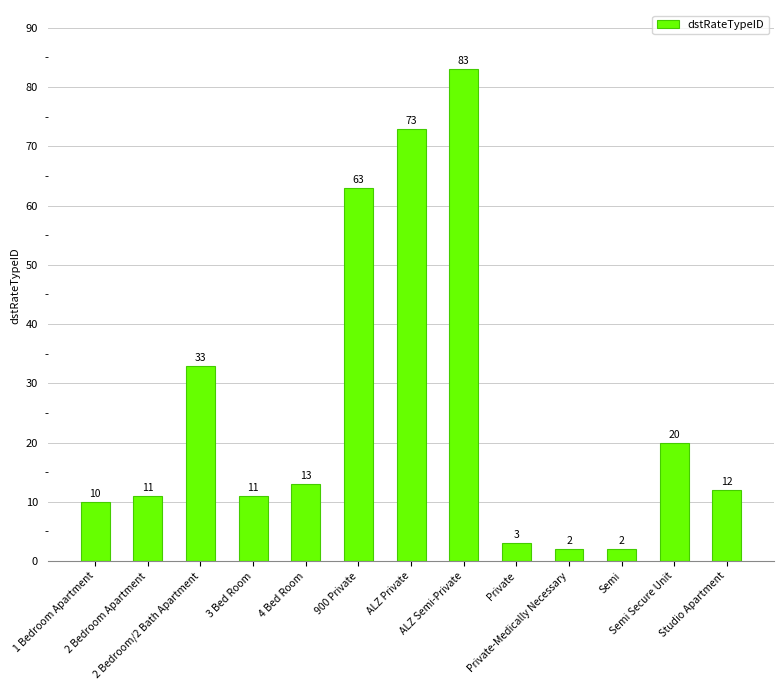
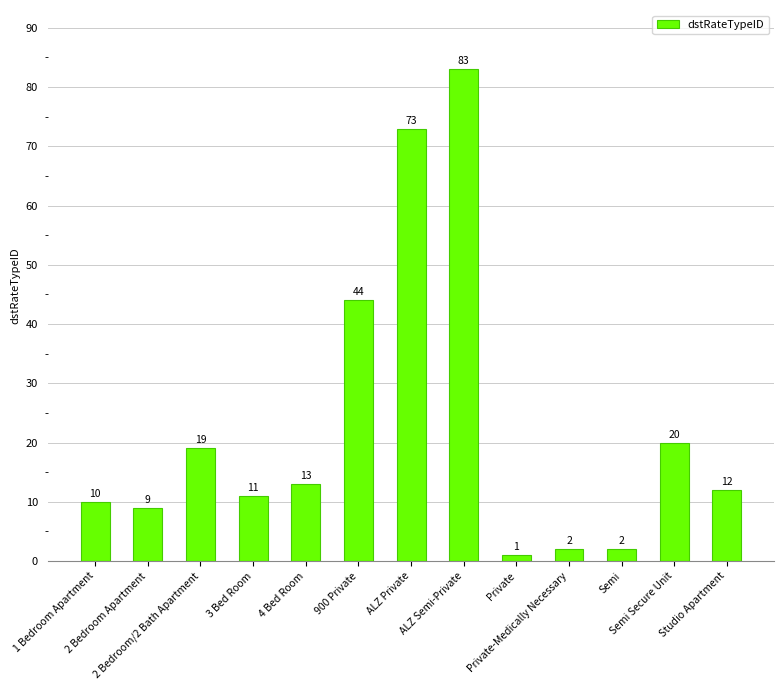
2 Bedroom Apartment: 11 -> 9
2 Bedroom/2 Bath Apartment: 33 -> 19
900 Private: 63 -> 44
Private: 3 -> 1
